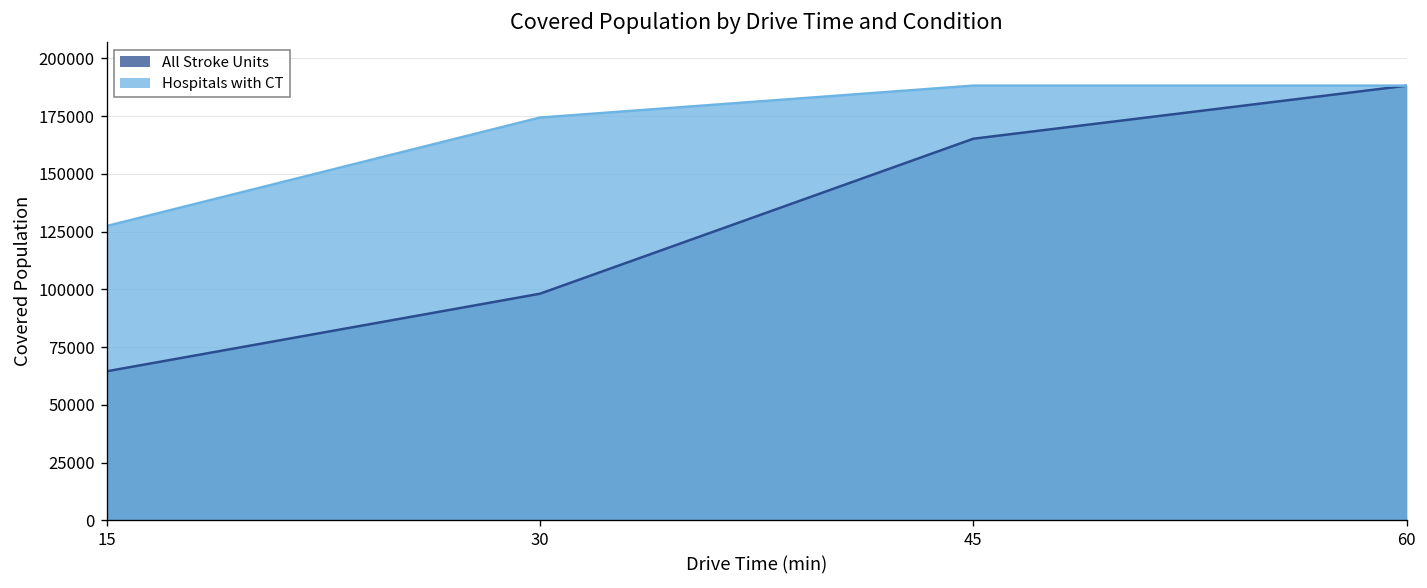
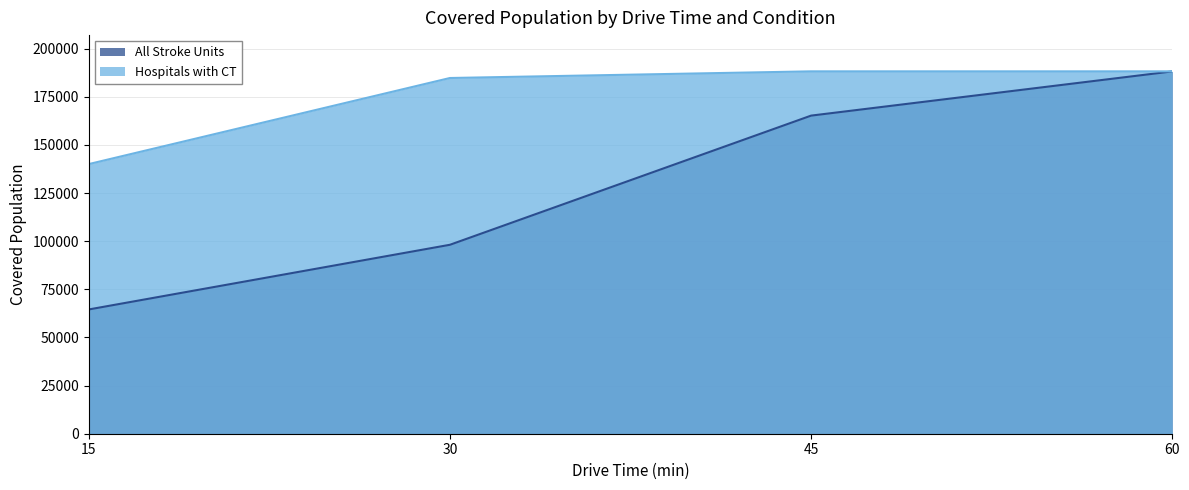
Hospitals with CT, 15: 127000 -> 140000
Hospitals with CT, 30: 174000 -> 185000
